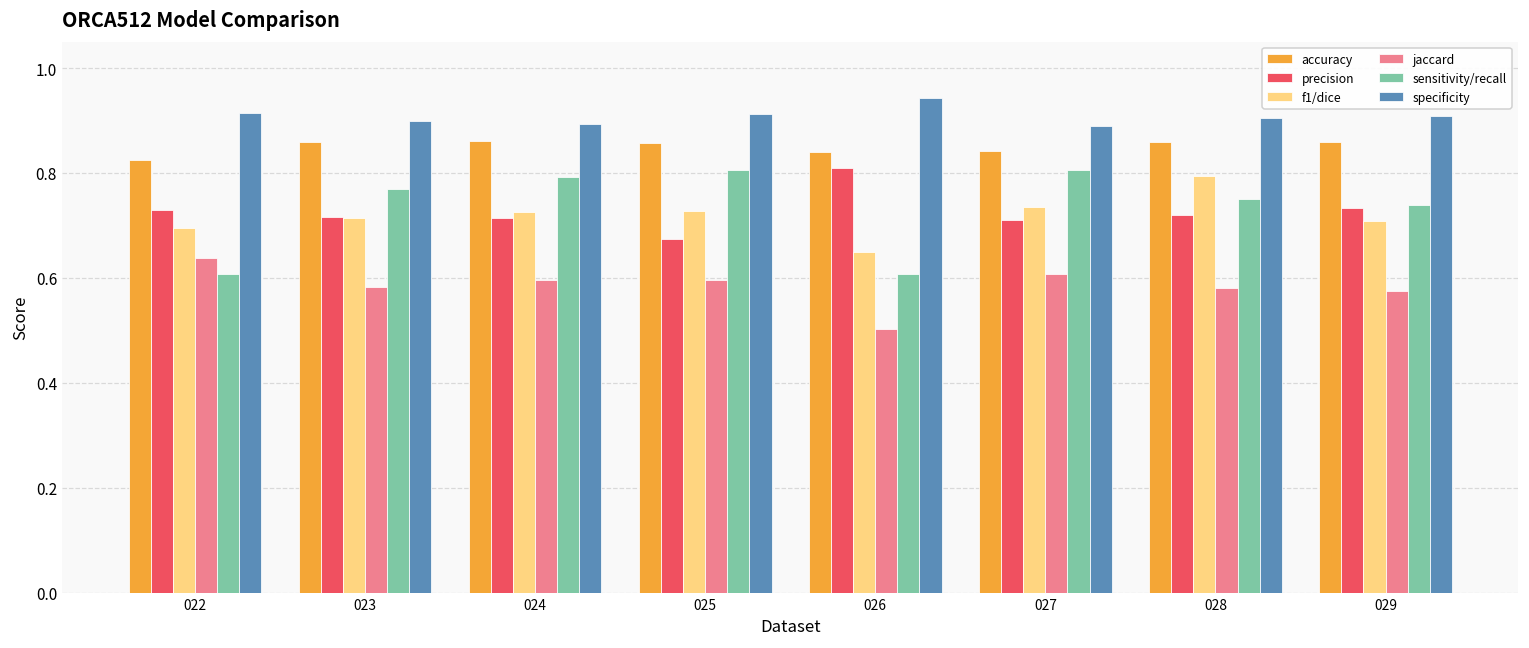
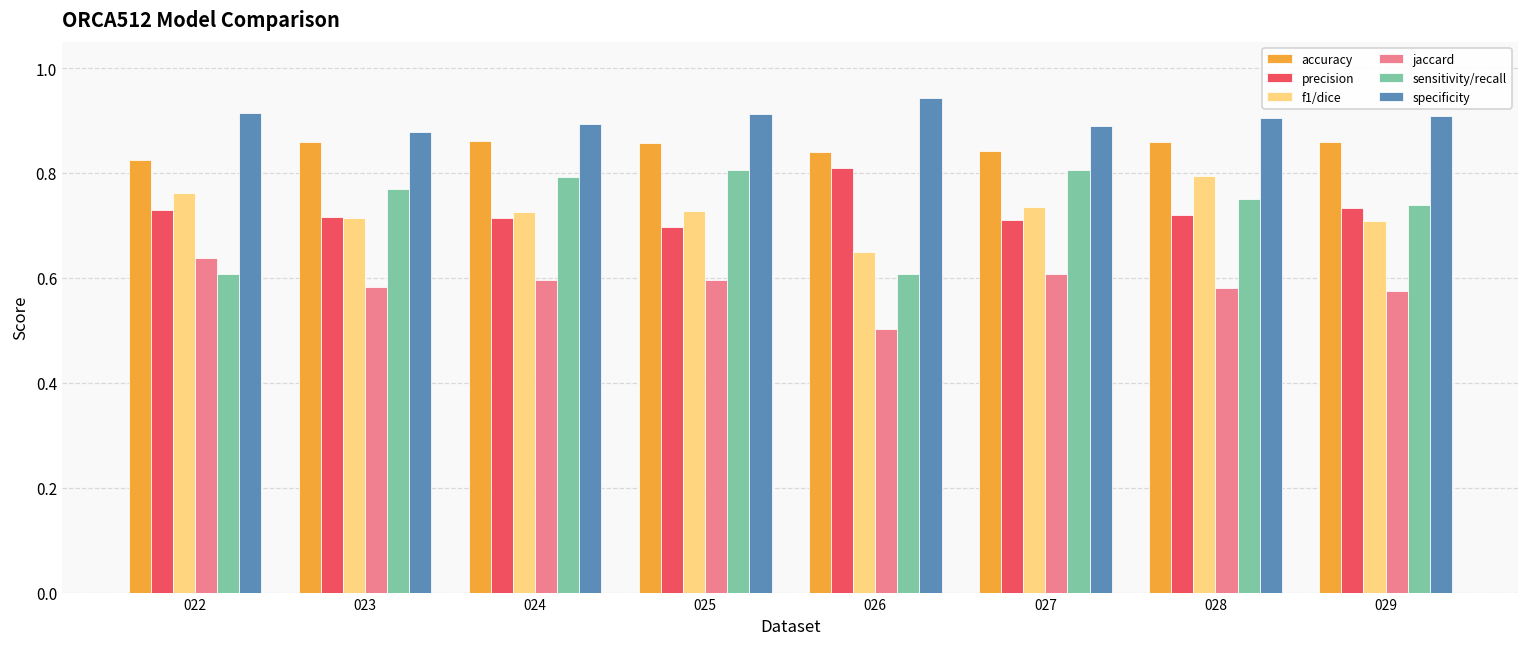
f1/dice, 022: 0.70 -> 0.76
specificity, 023: 0.90 -> 0.88
precision, 025: 0.67 -> 0.70
